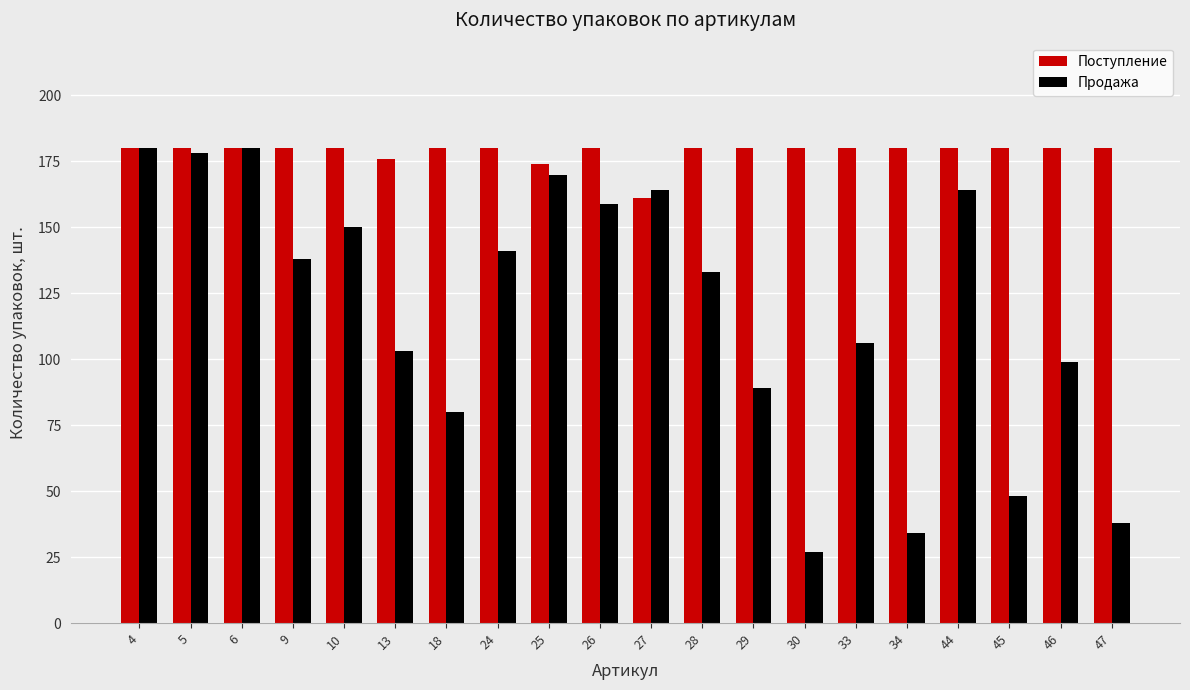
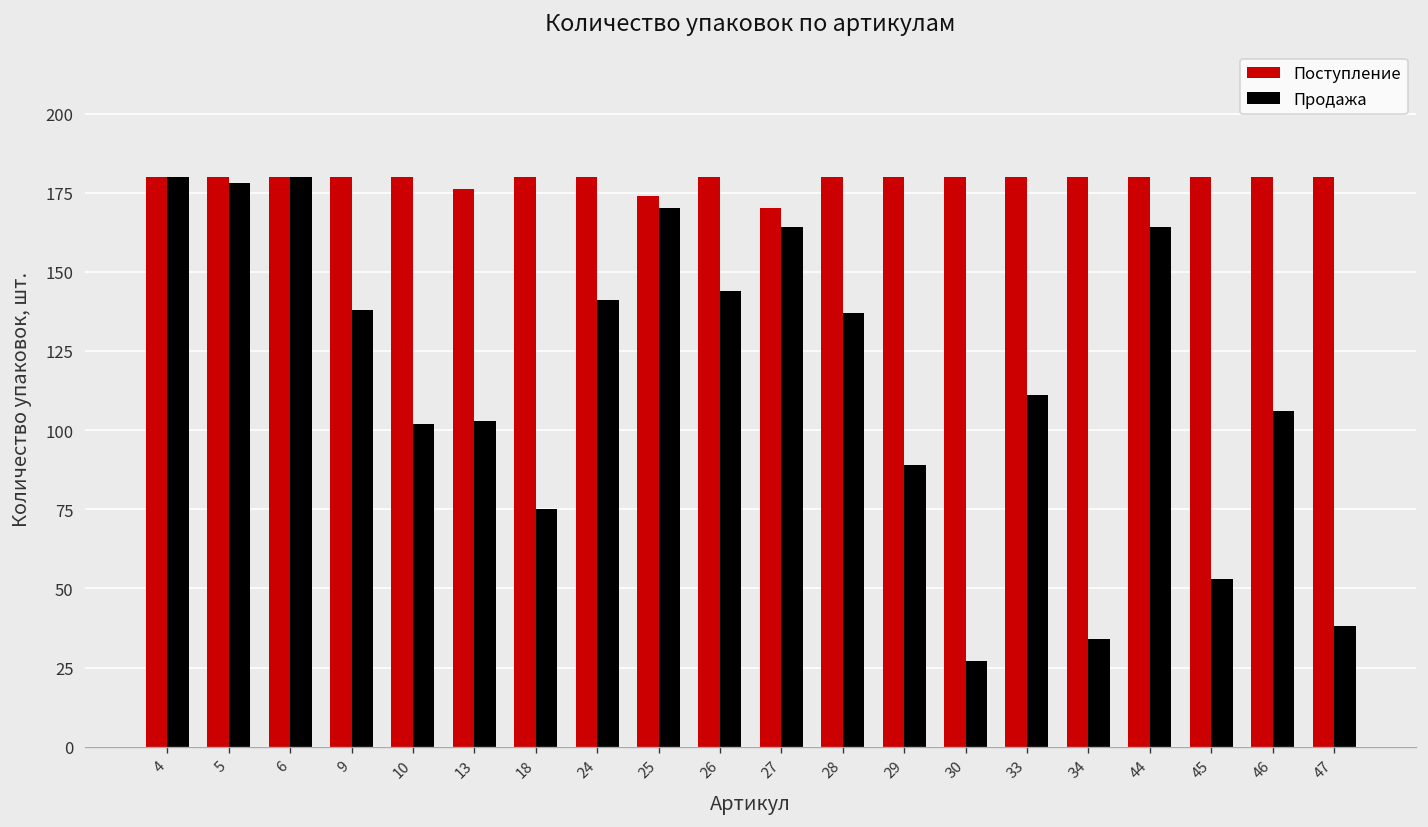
Продажа, 10: 150 -> 102
Продажа, 18: 80 -> 75
Продажа, 26: 159 -> 144
Поступление, 27: 161 -> 170
Продажа, 28: 133 -> 137
Продажа, 33: 106 -> 111
Продажа, 45: 48 -> 53
Продажа, 46: 99 -> 106
